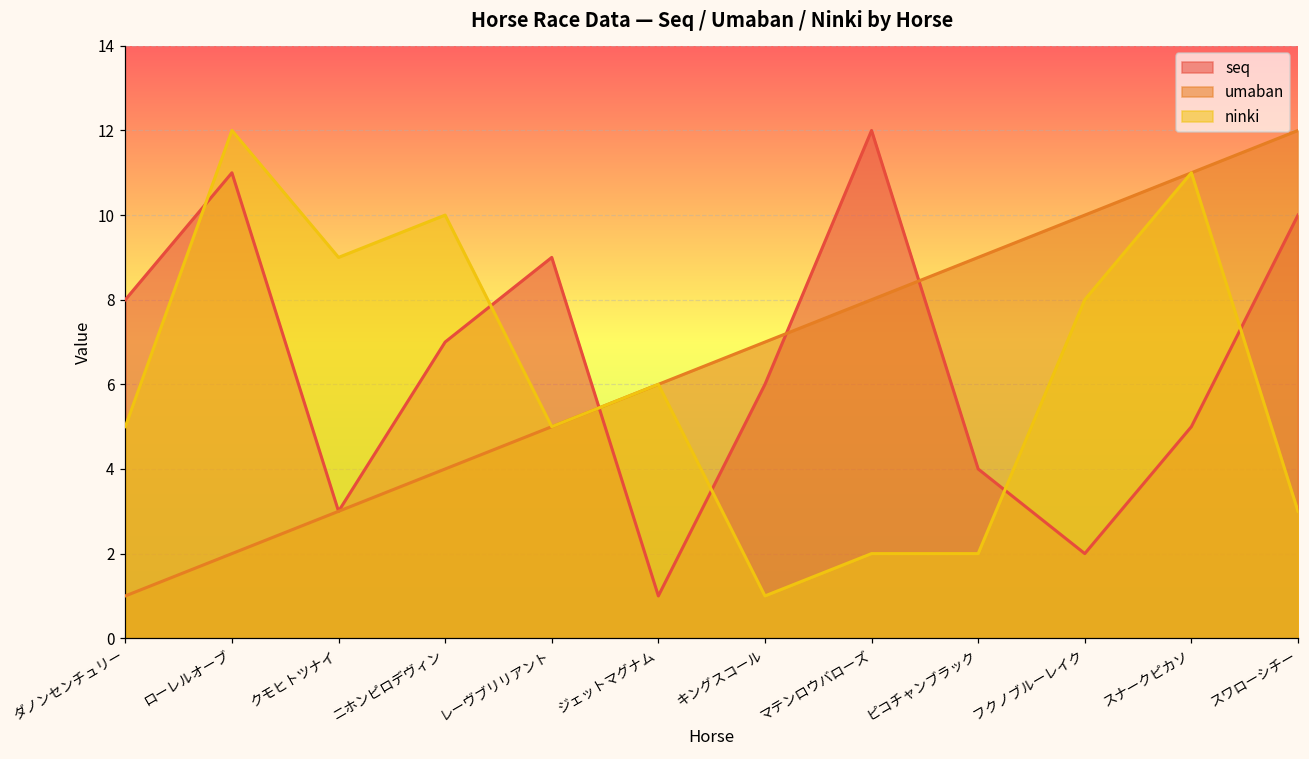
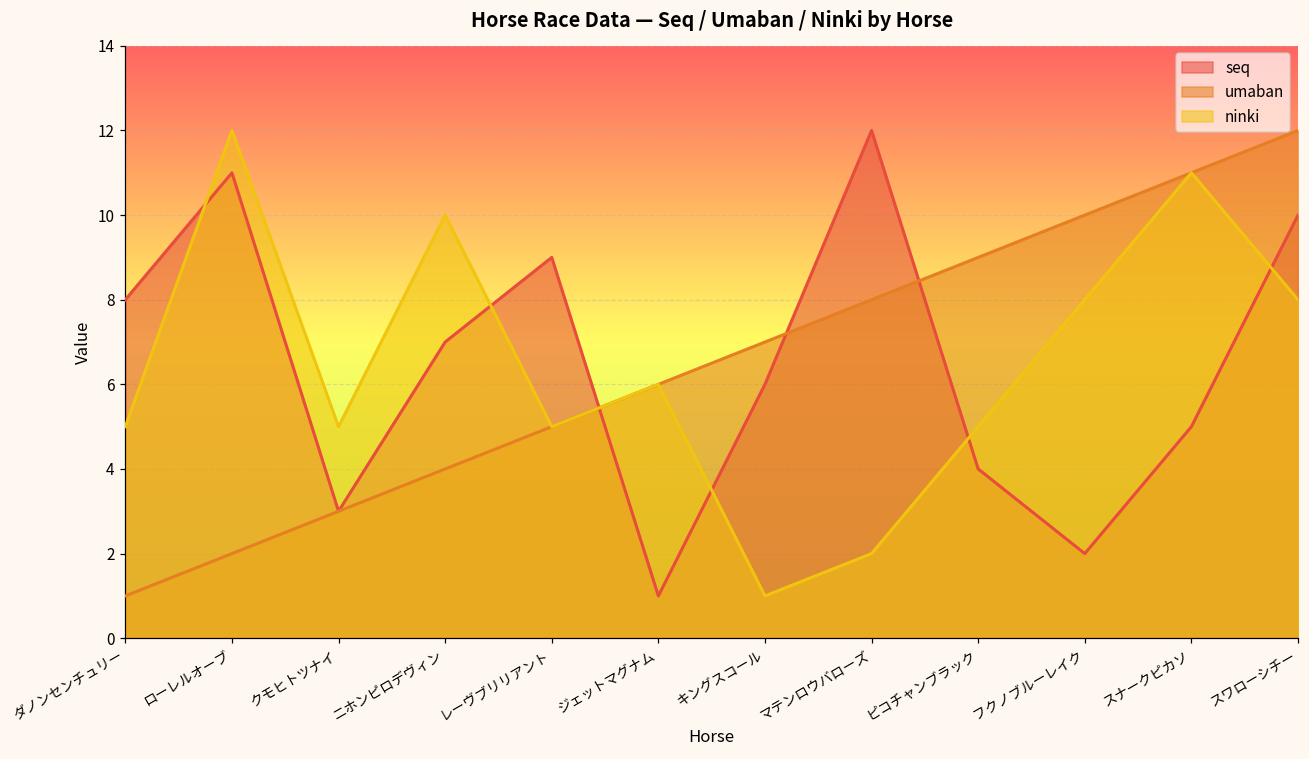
ninki, クモヒトツナイ: 9 -> 5
ninki, ピコチャンブラック: 2 -> 5
ninki, スワローシチー: 3 -> 8
